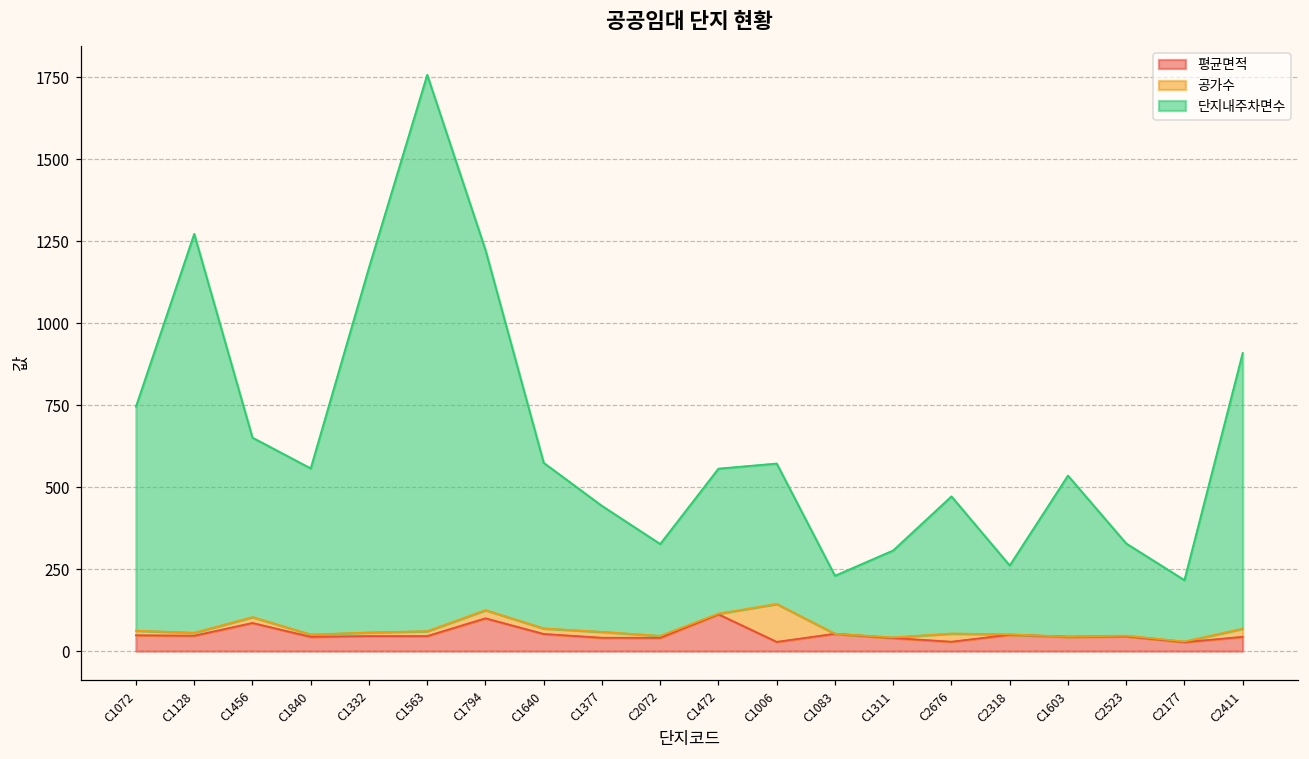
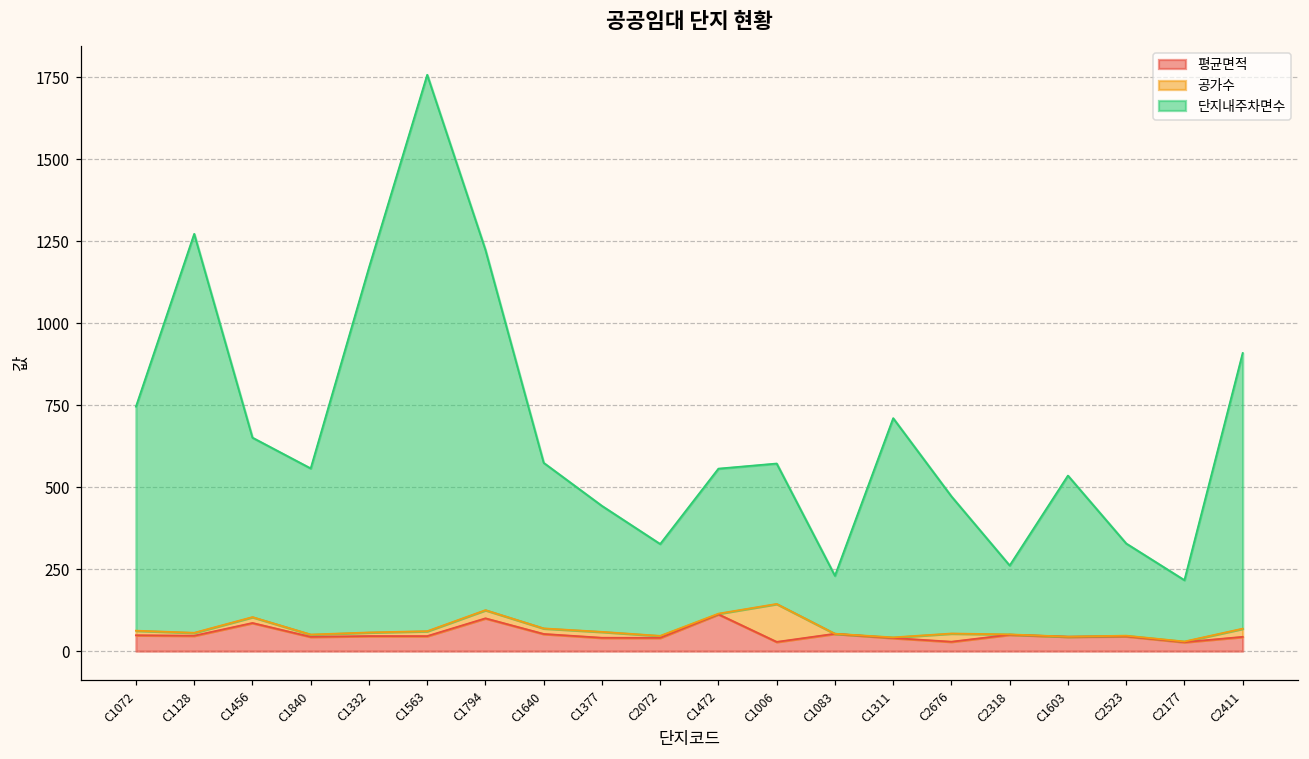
단지내주차면수, C1311: 270 -> 670
